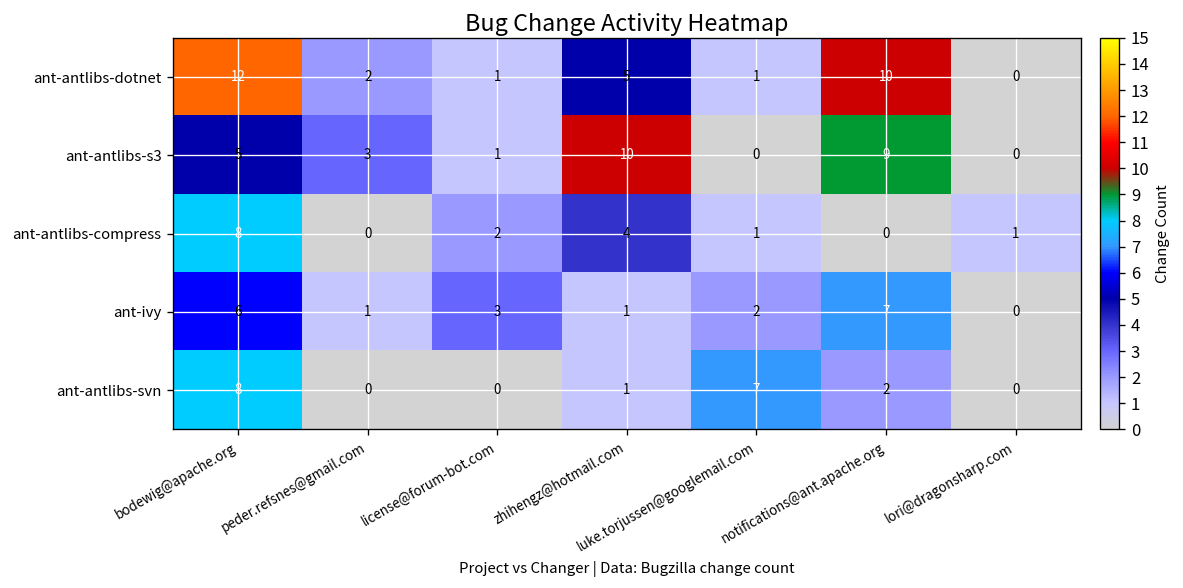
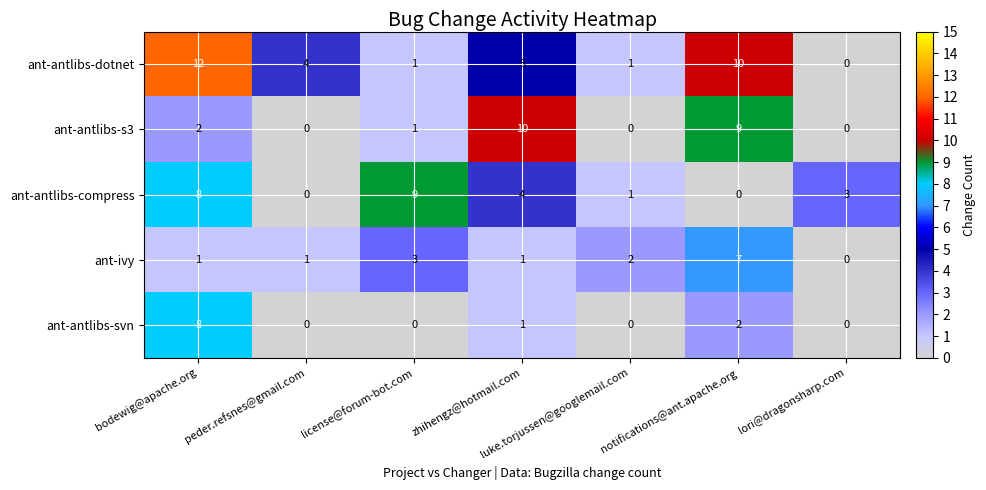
ant-antlibs-dotnet, peder.refsnes@gmail.com: 2 -> 4
ant-antlibs-s3, bodewig@apache.org: 5 -> 2
ant-antlibs-s3, peder.refsnes@gmail.com: 3 -> 0
ant-antlibs-compress, license@forum-bot.com: 2 -> 9
ant-antlibs-compress, lori@dragonsharp.com: 1 -> 3
ant-ivy, bodewig@apache.org: 6 -> 1
ant-antlibs-svn, luke.torjussen@googlemail.com: 7 -> 0
